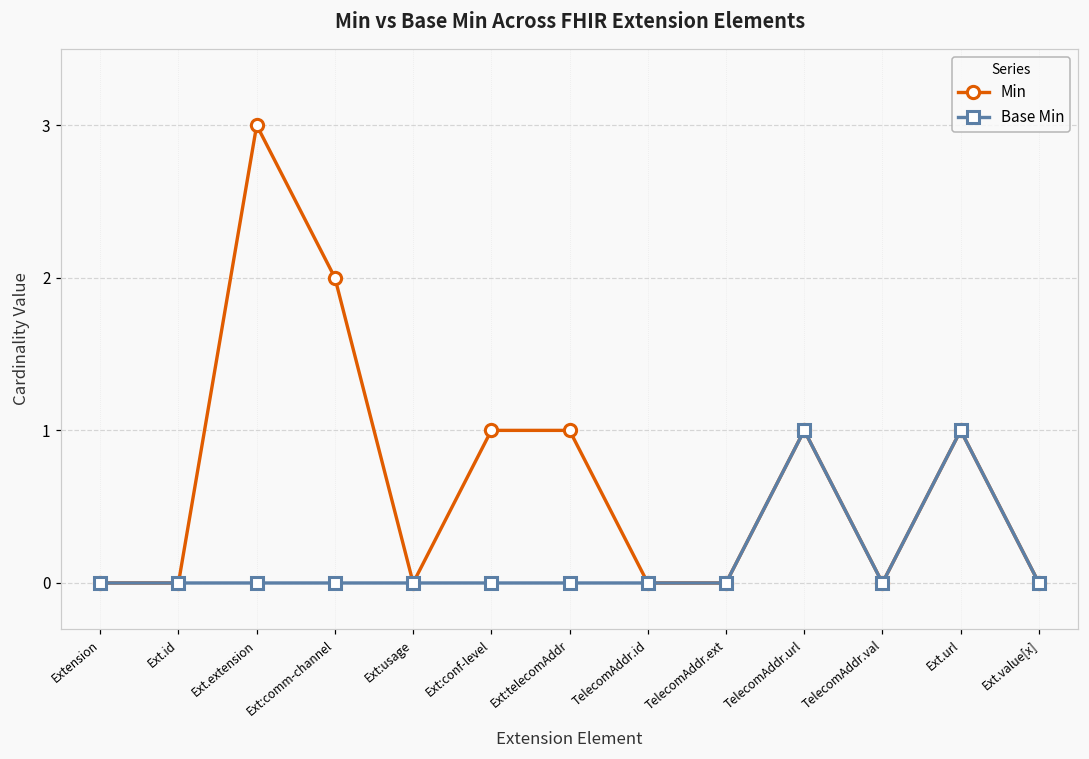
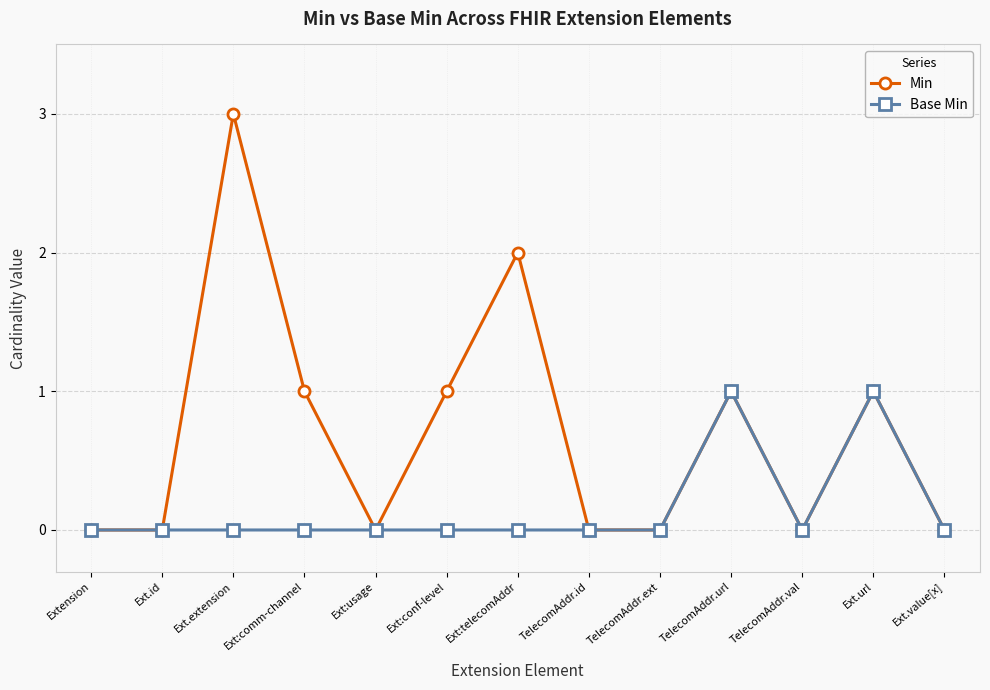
Min, Ext:comm-channel: 2 -> 1
Min, Ext:telecomAddr: 1 -> 2
